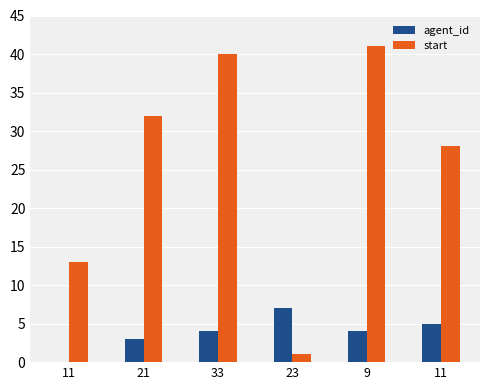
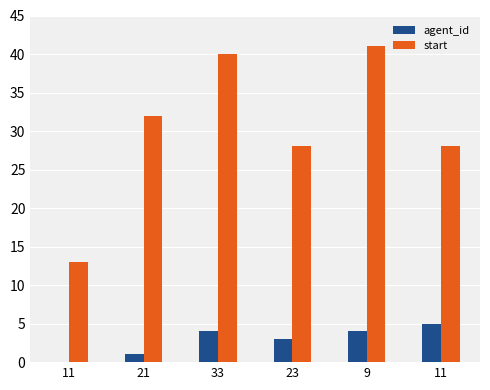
agent_id, 21: 3 -> 1
agent_id, 23: 7 -> 3
start, 23: 1 -> 28
